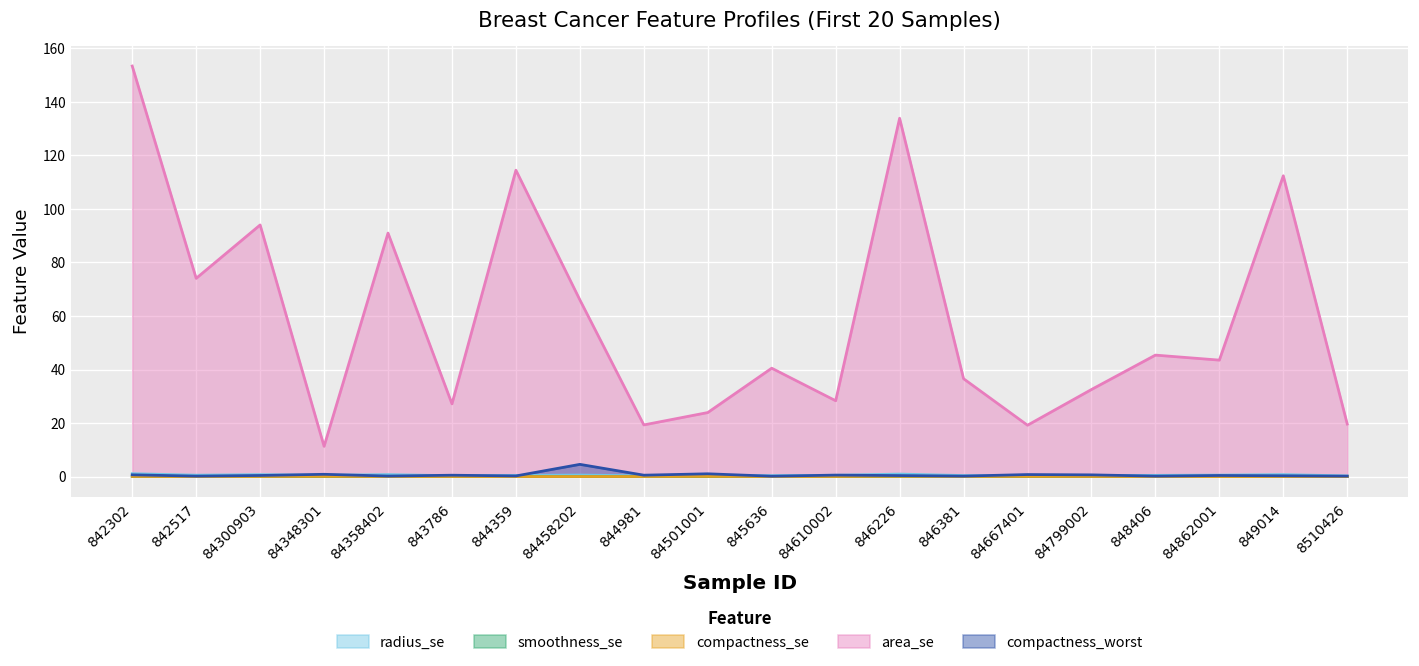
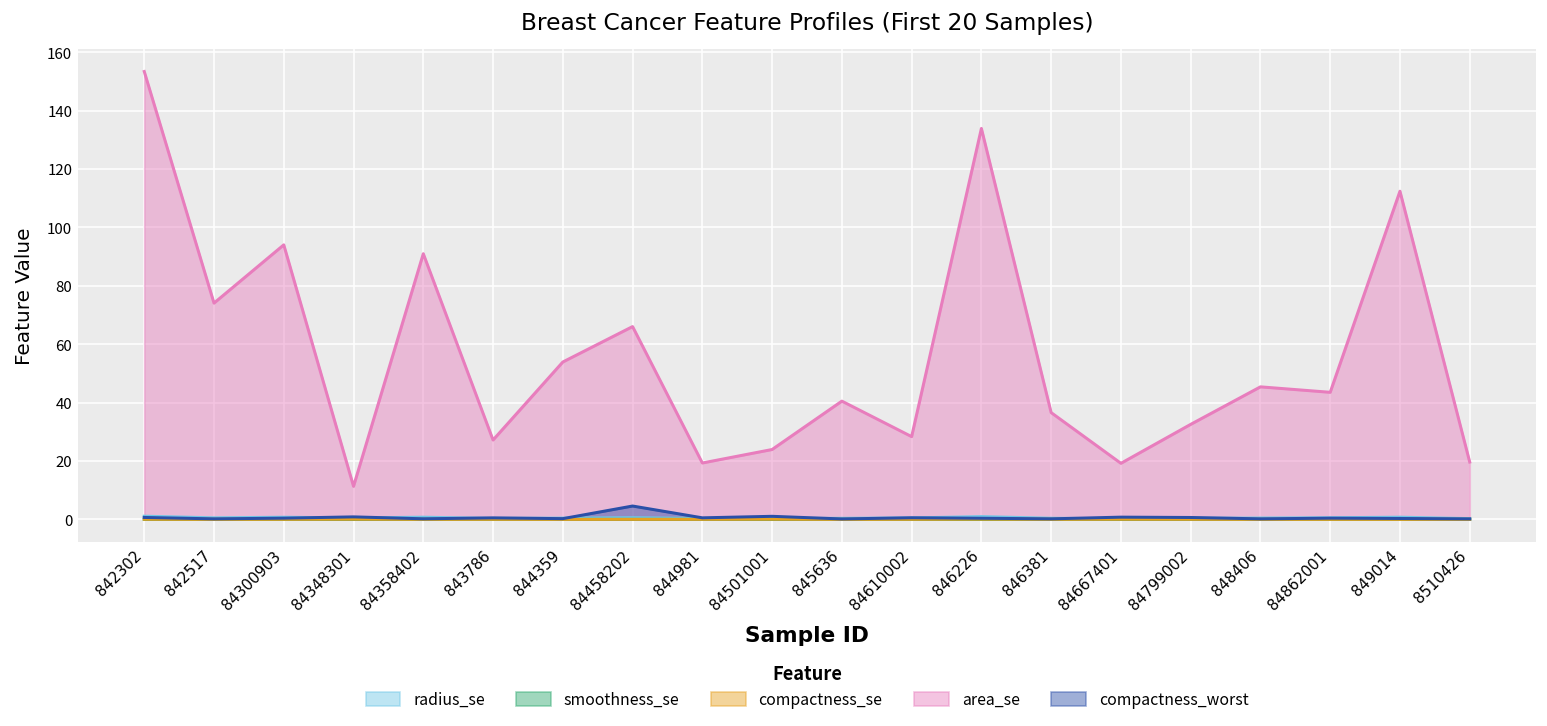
area_se, 844359: 114 -> 54
